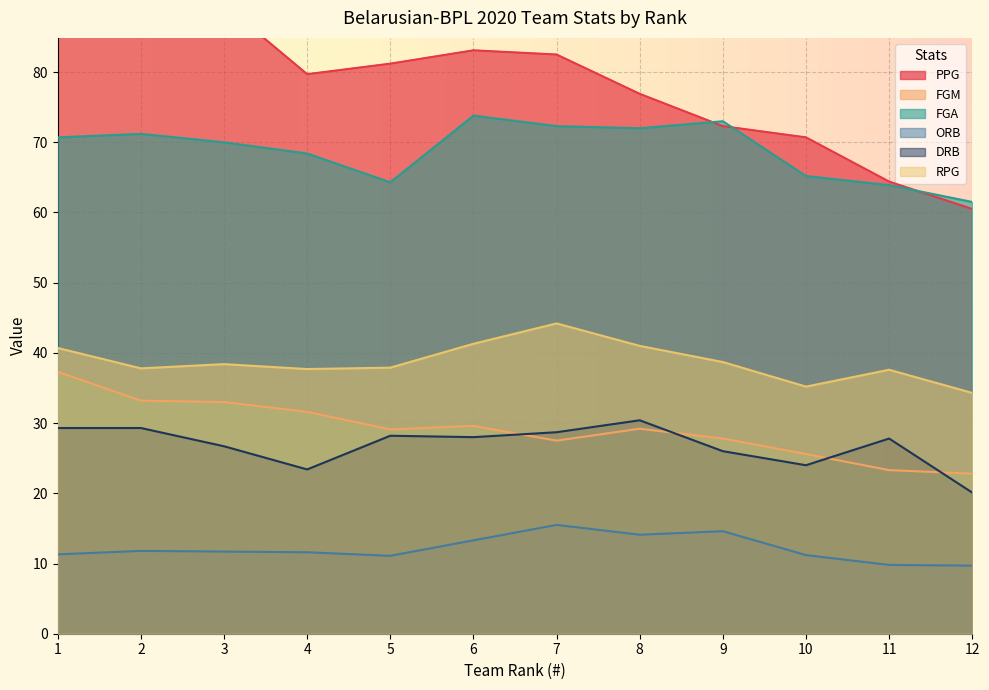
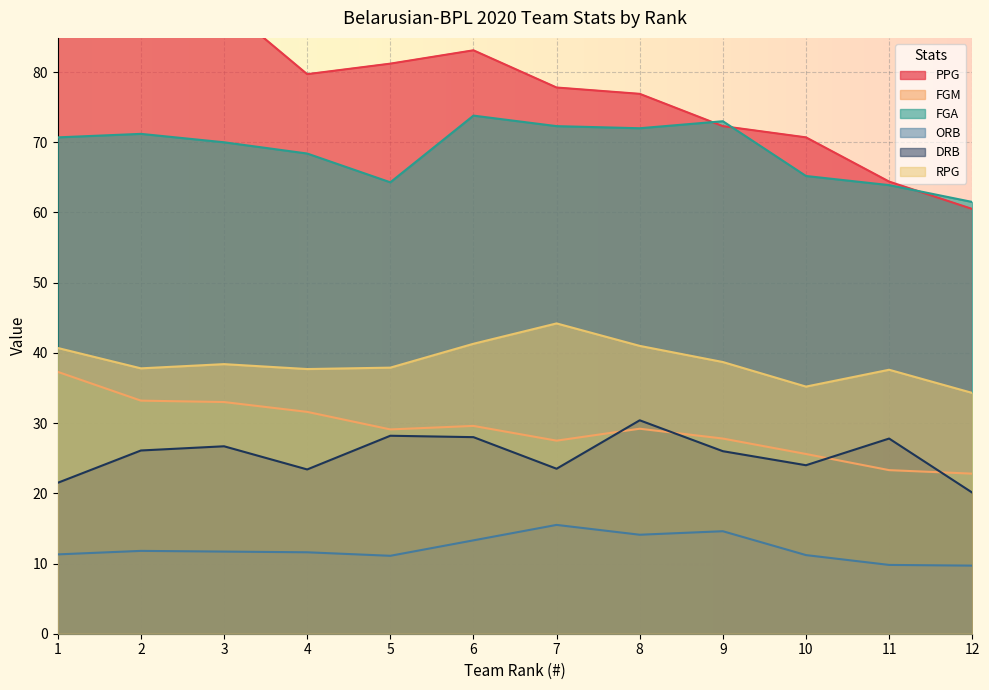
DRB, 1: 29 -> 22
DRB, 2: 29 -> 26
PPG, 7: 83 -> 78
DRB, 7: 29 -> 24
